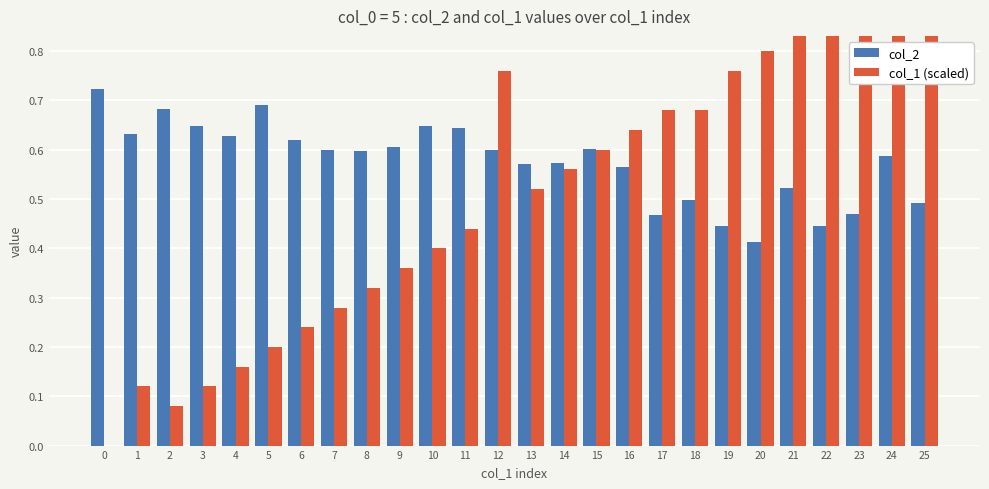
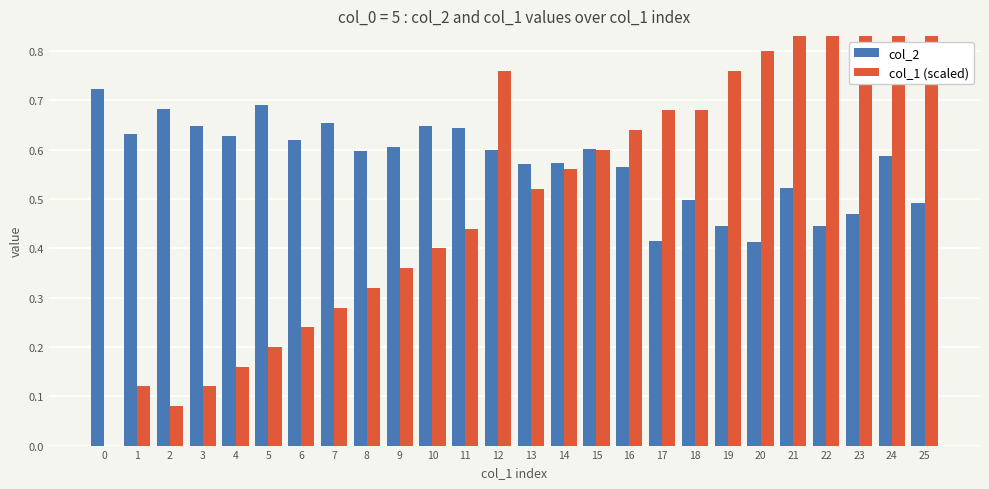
col_2, 7: 0.60 -> 0.65
col_2, 17: 0.47 -> 0.42
